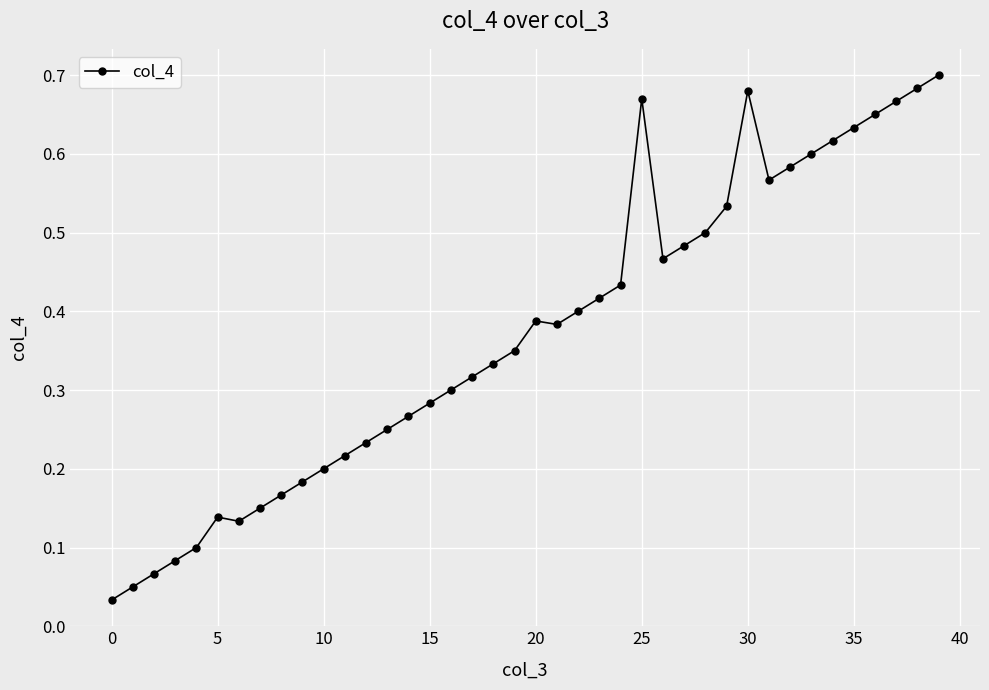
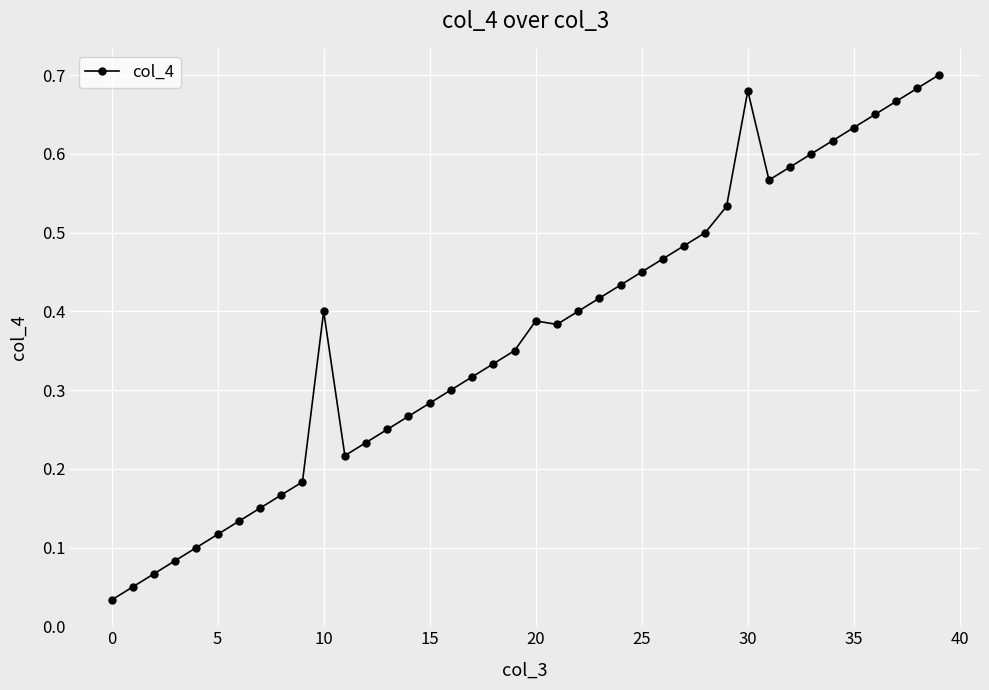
5: 0.14 -> 0.12
10: 0.2 -> 0.4
25: 0.67 -> 0.45
